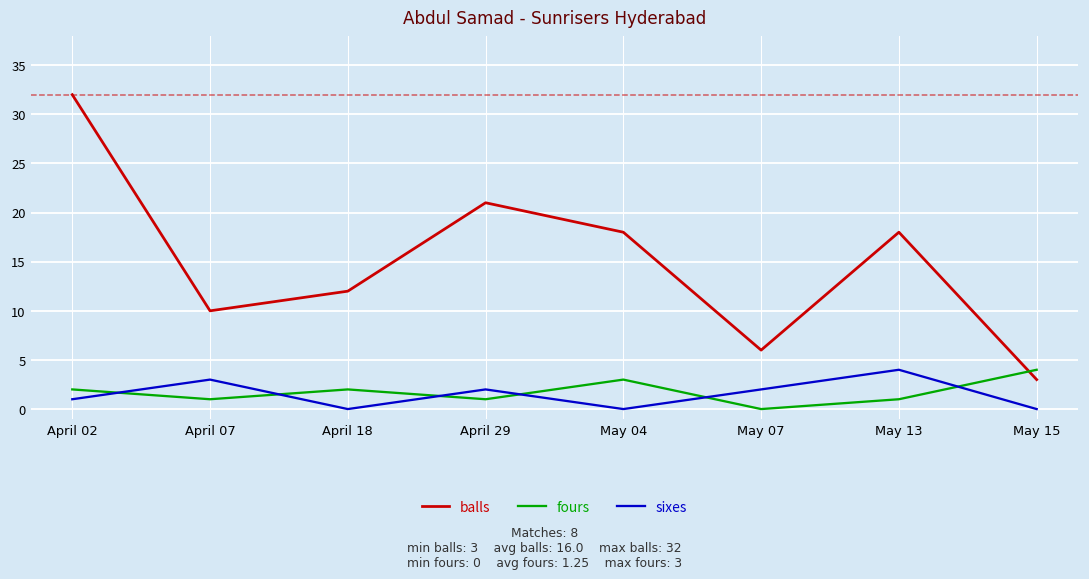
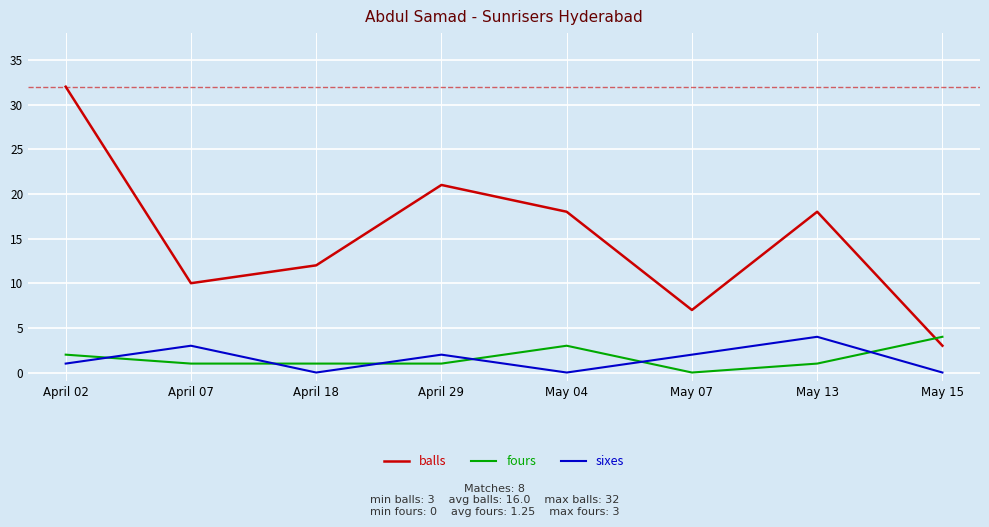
fours, April 18: 2 -> 1
balls, May 07: 6 -> 7
